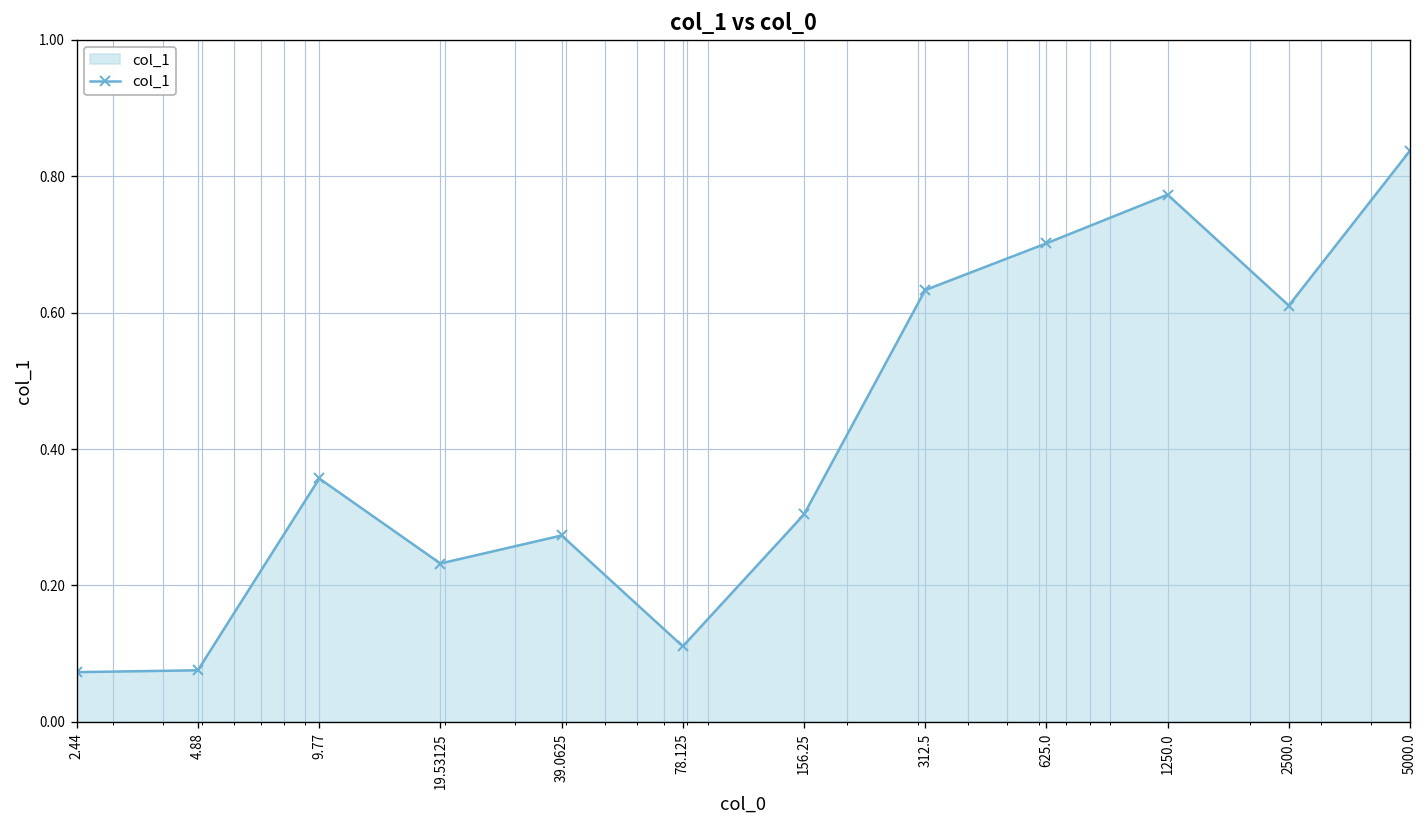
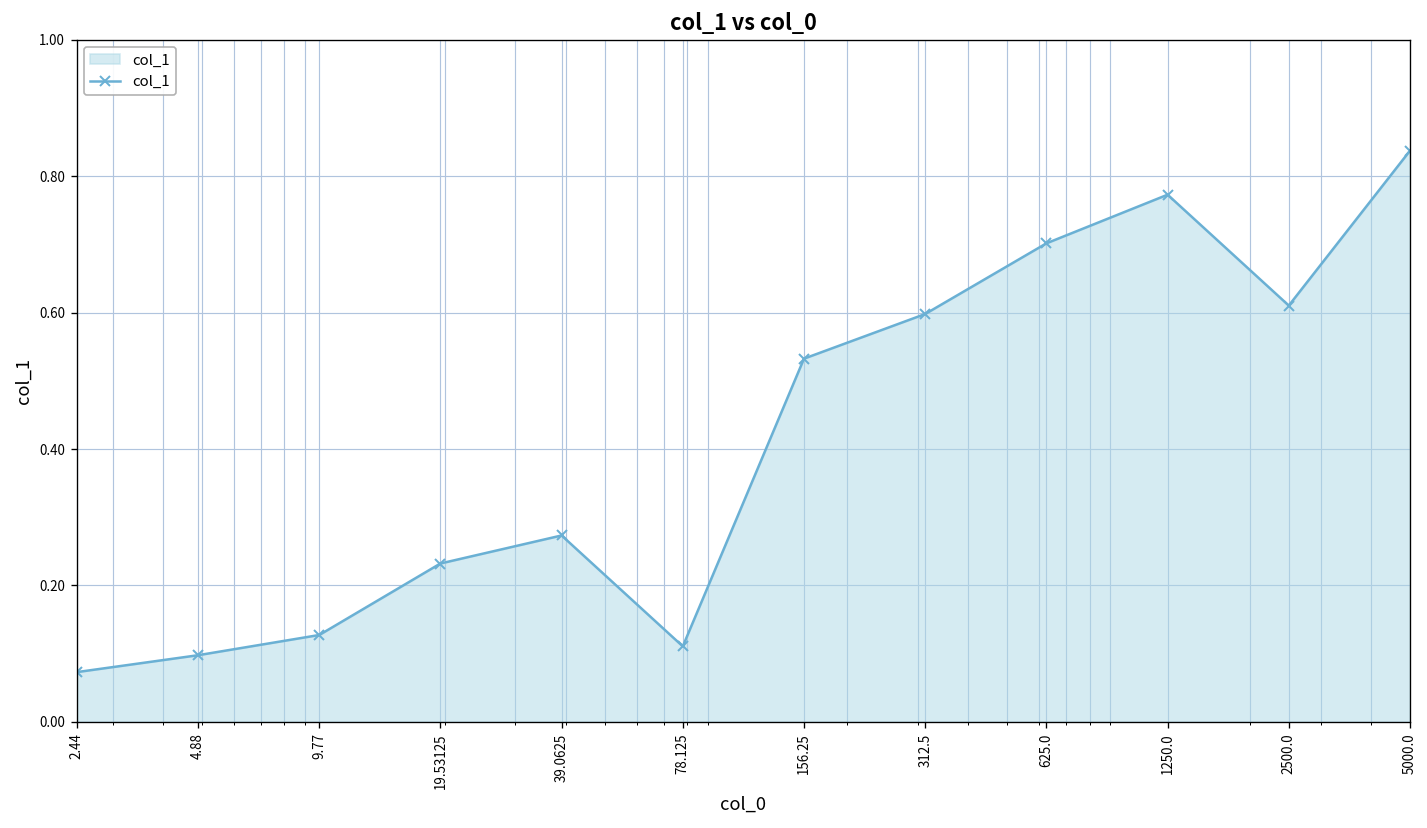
4.88: 0.08 -> 0.10
9.77: 0.36 -> 0.13
156.25: 0.30 -> 0.53
312.5: 0.63 -> 0.60
